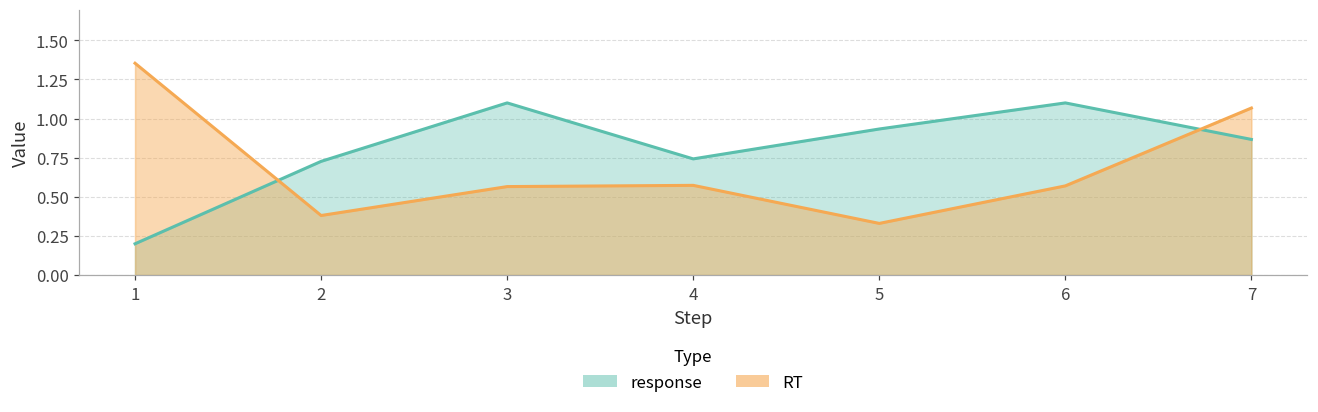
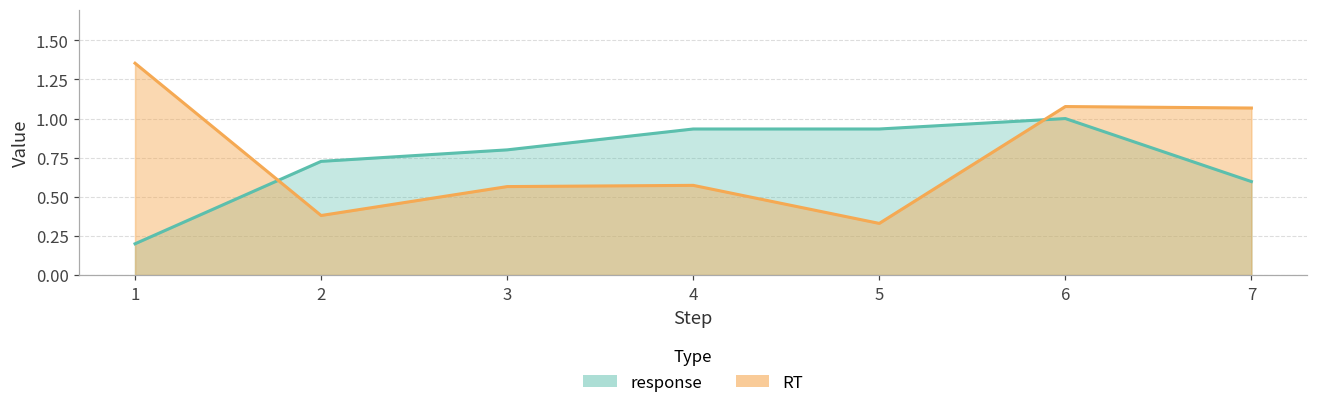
response, 3: 1.1 -> 0.8
response, 4: 0.74 -> 0.93
response, 6: 1.1 -> 1.0
RT, 6: 0.57 -> 1.08
response, 7: 0.87 -> 0.60
